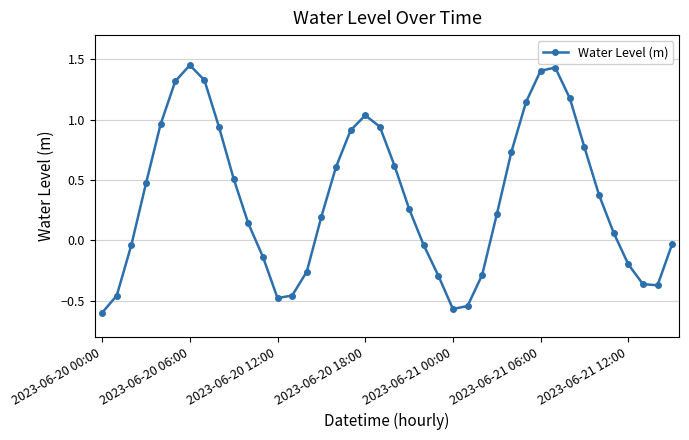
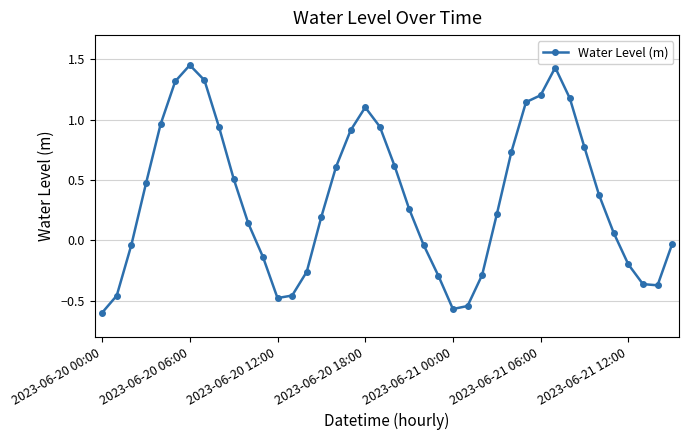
2023-06-20 18:00: 1.04 -> 1.10
2023-06-21 06:00: 1.40 -> 1.20
